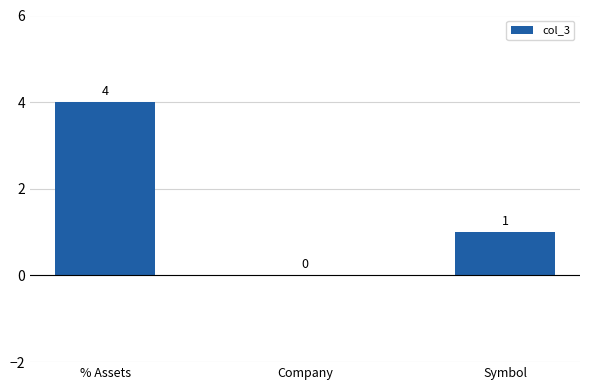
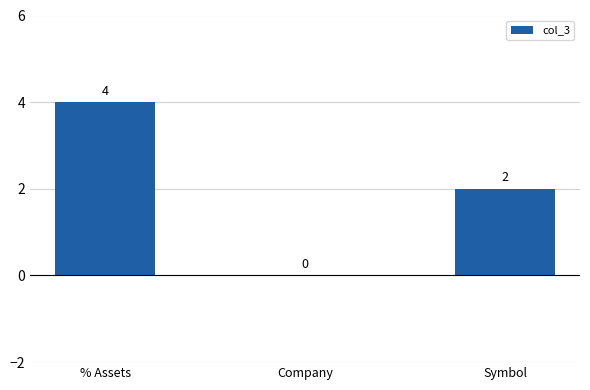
Symbol: 1 -> 2
